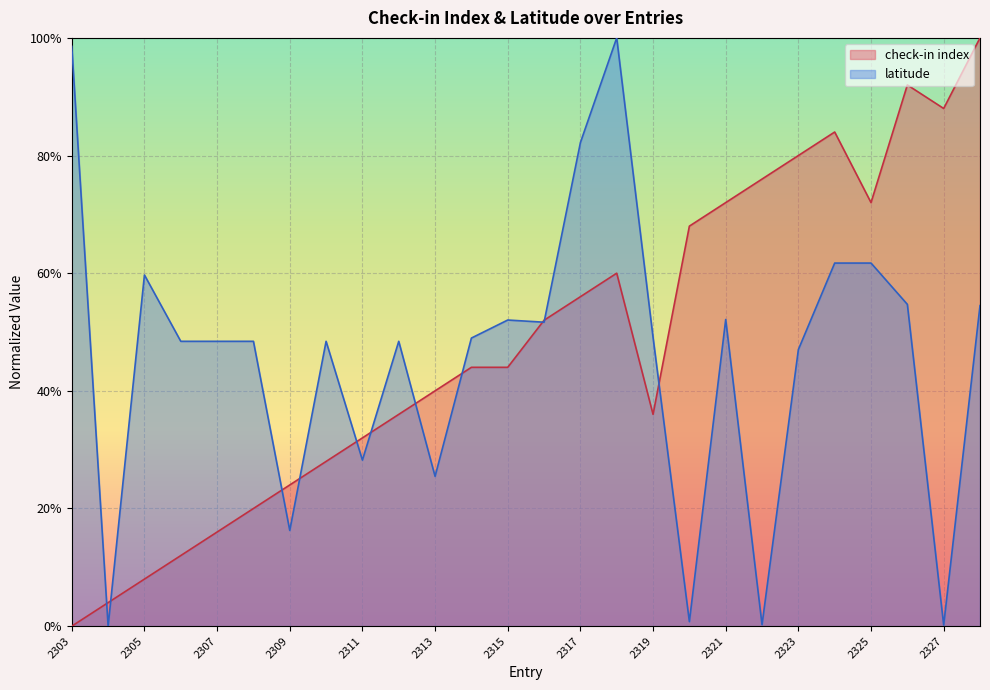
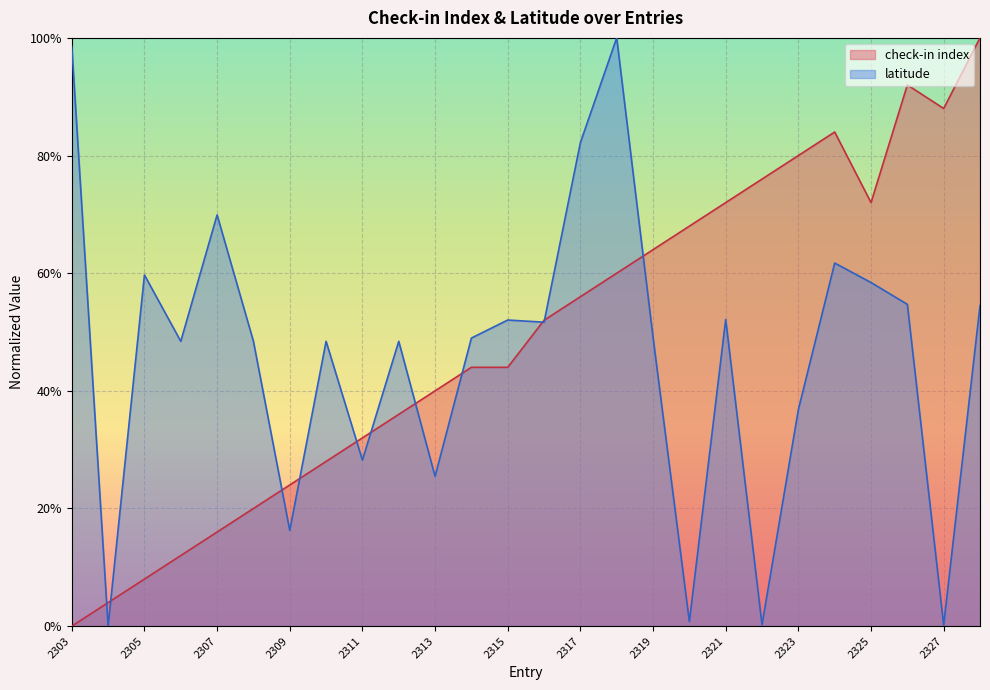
latitude, 2307: 48% -> 70%
check-in index, 2319: 36% -> 64%
latitude, 2323: 47% -> 37%
latitude, 2325: 62% -> 58%
